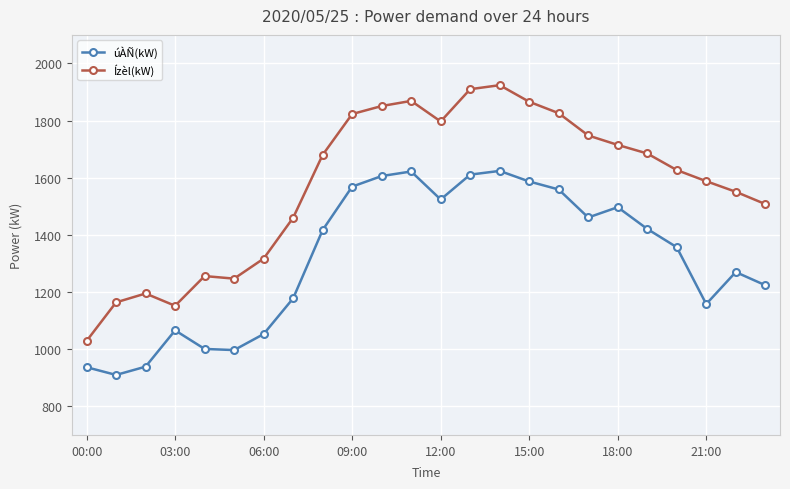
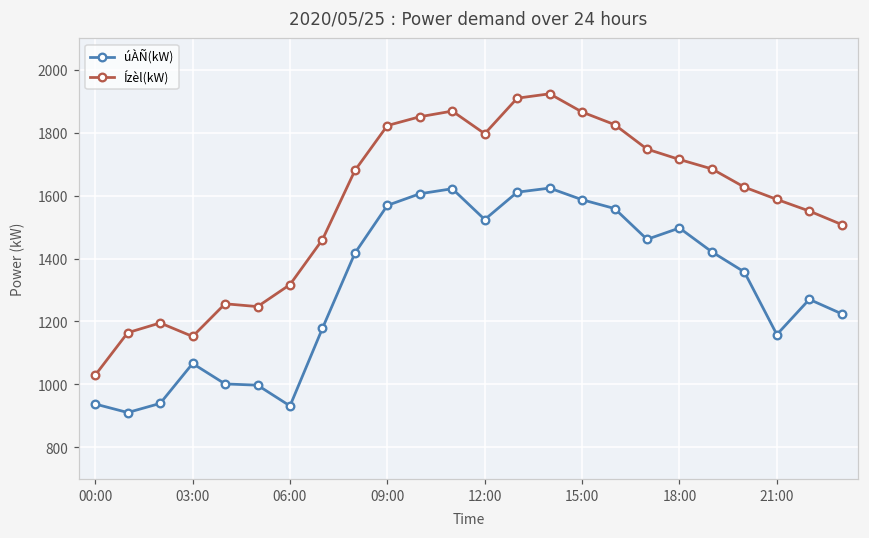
úÀÑ(kW), 06:00: 1050 -> 930
